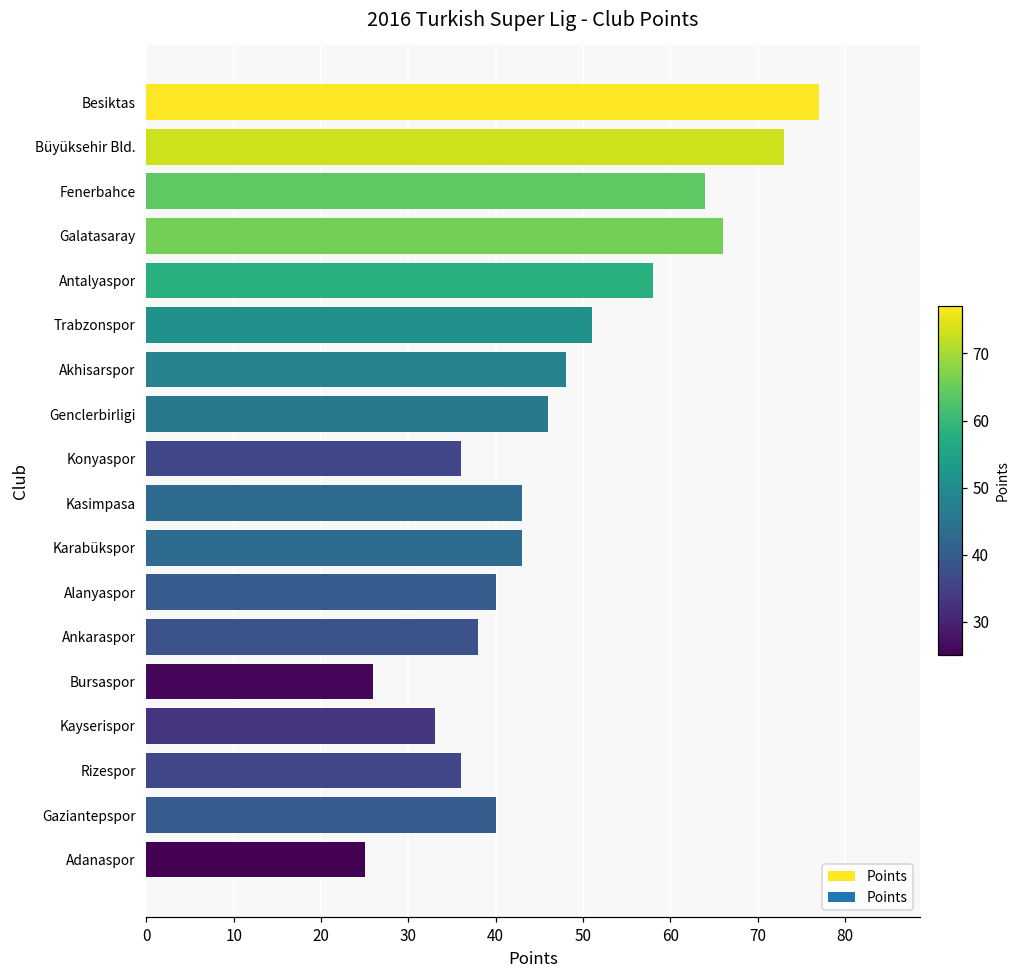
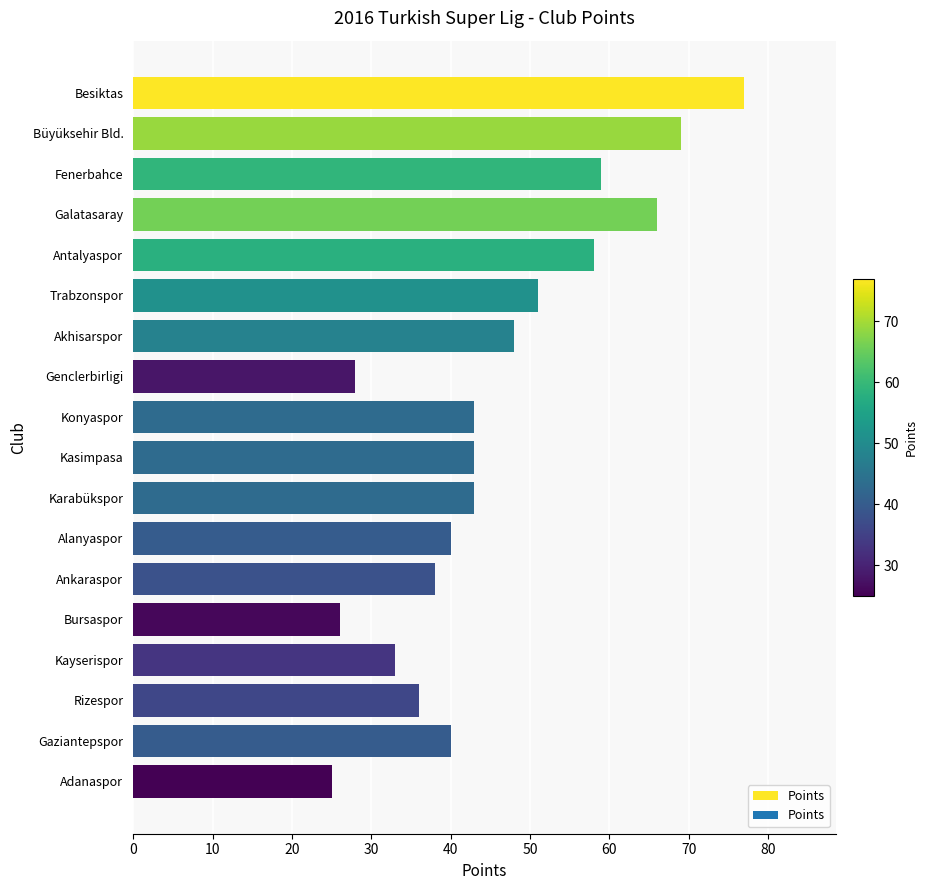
Büyüksehir Bld.: 73 -> 69
Fenerbahce: 64 -> 59
Genclerbirligi: 46 -> 28
Konyaspor: 36 -> 43
